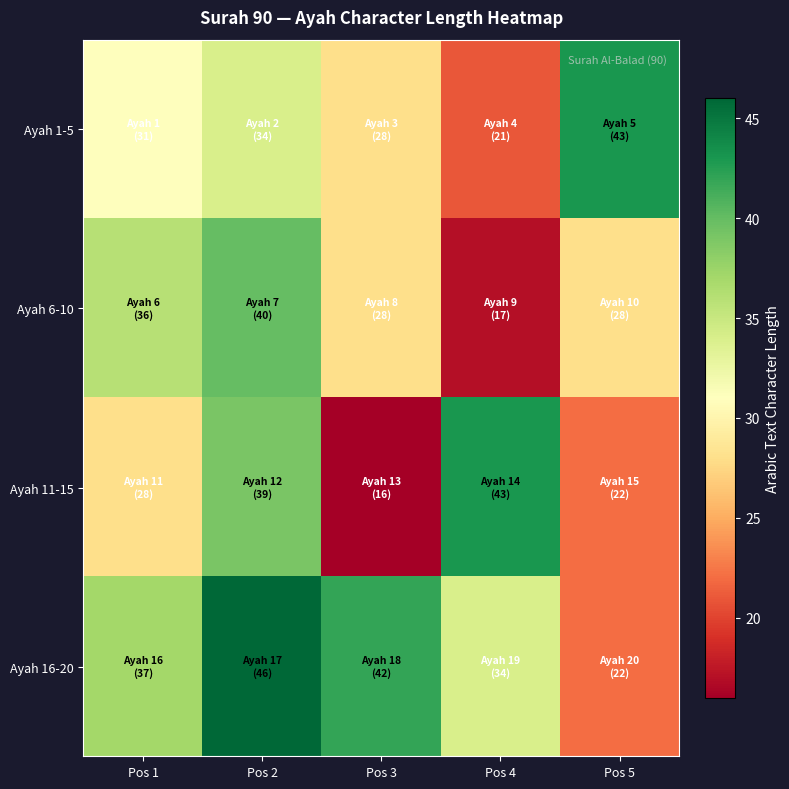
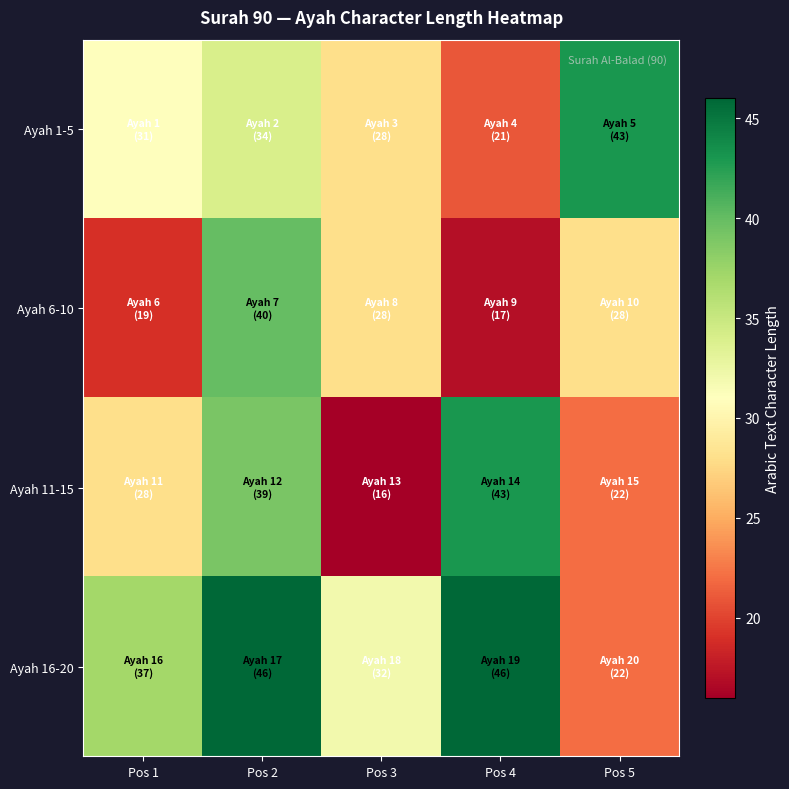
Ayah 6-10, Pos 1: (36) -> (19)
Ayah 16-20, Pos 3: (42) -> (32)
Ayah 16-20, Pos 4: (34) -> (46)
